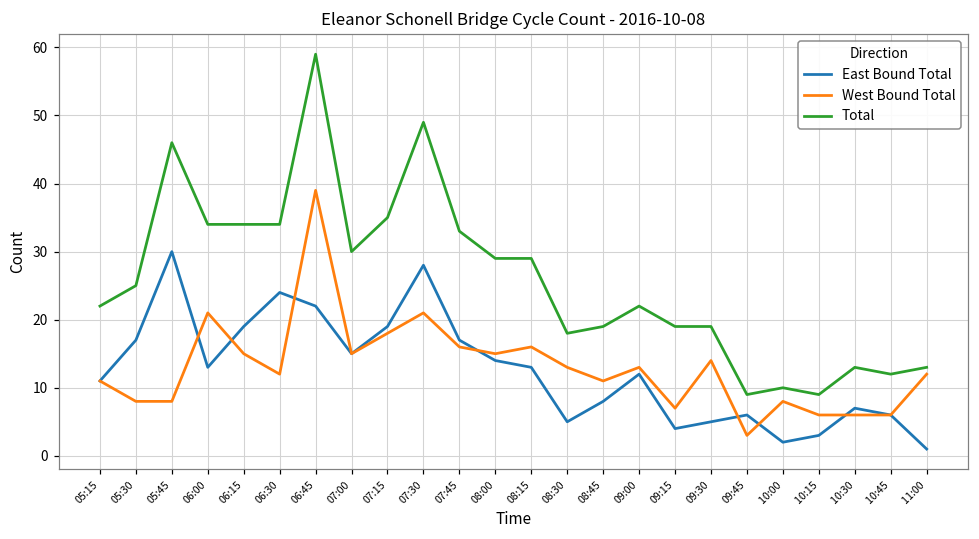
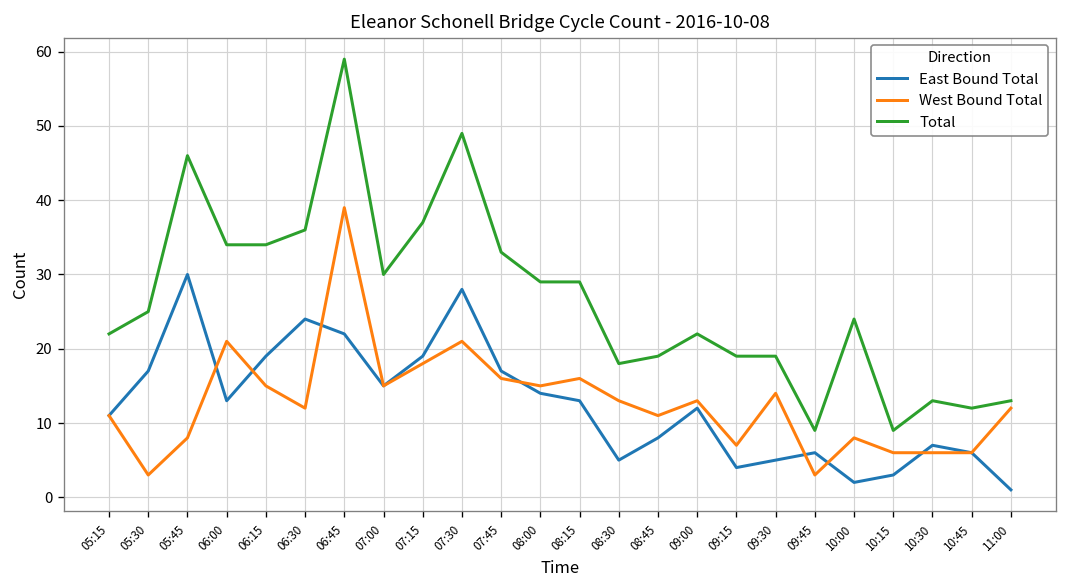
West Bound Total, 05:30: 8 -> 3
Total, 06:30: 34 -> 36
Total, 07:15: 35 -> 37
Total, 10:00: 10 -> 24
